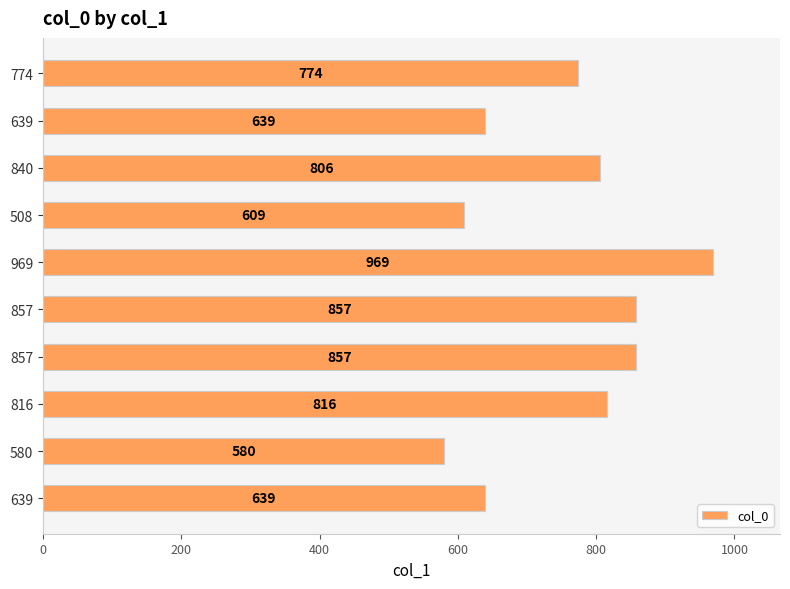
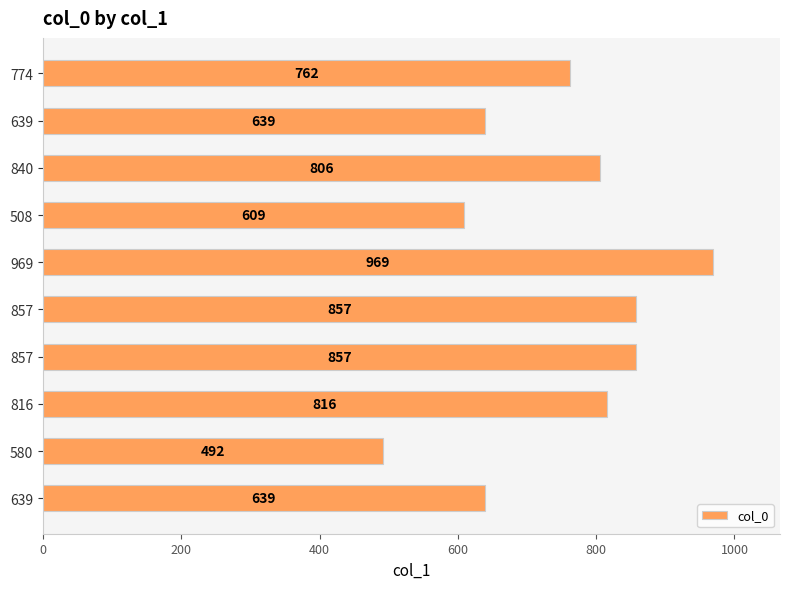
774: 774 -> 762
580: 580 -> 492
